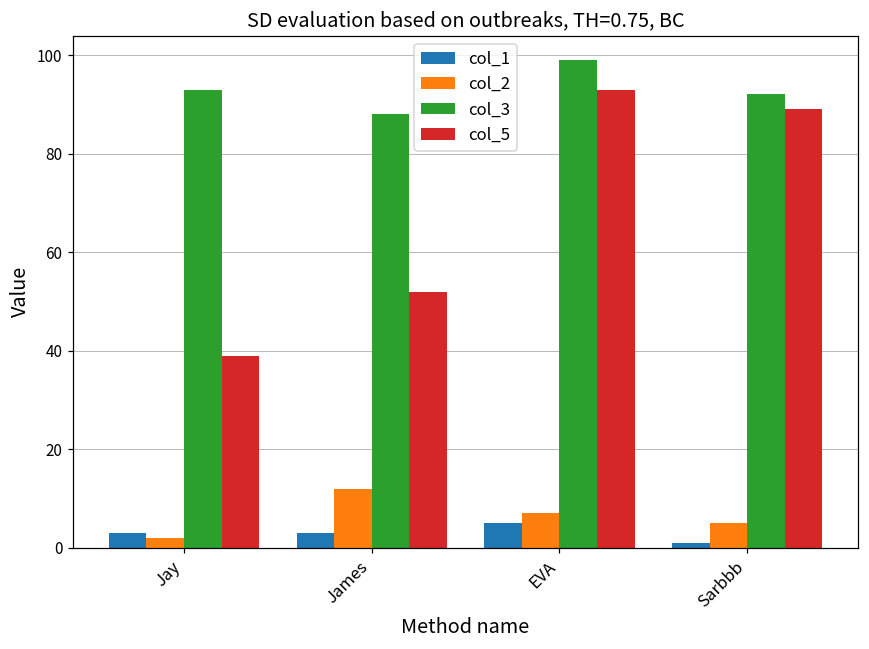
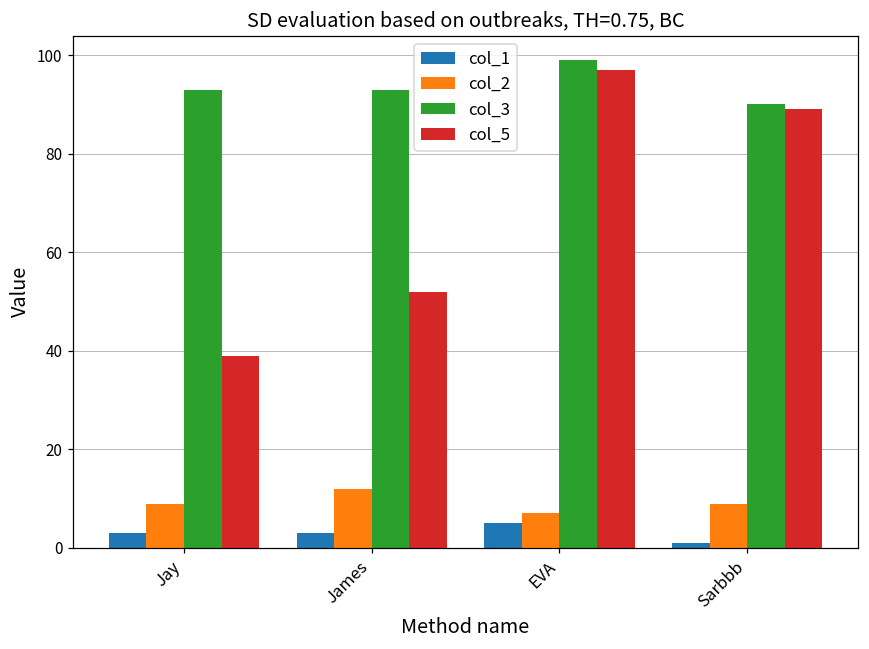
col_2, Jay: 2 -> 9
col_3, James: 88 -> 93
col_5, EVA: 93 -> 97
col_2, Sarbbb: 5 -> 9
col_3, Sarbbb: 92 -> 90
